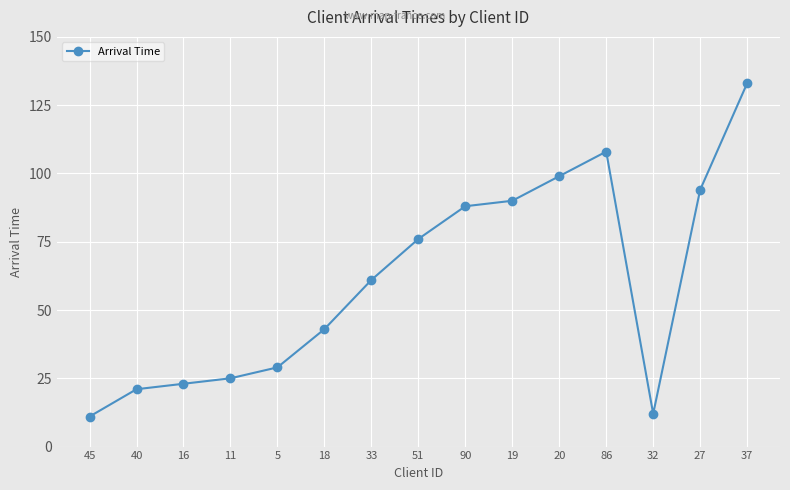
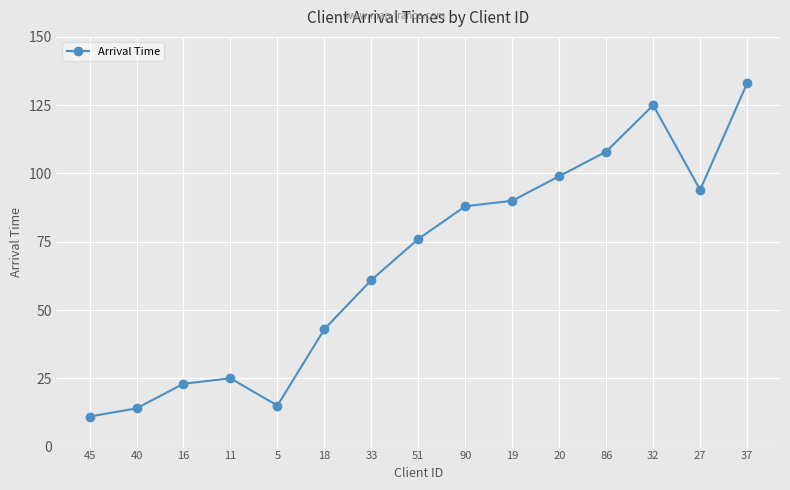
40: 21 -> 14
5: 29 -> 15
32: 12 -> 125
